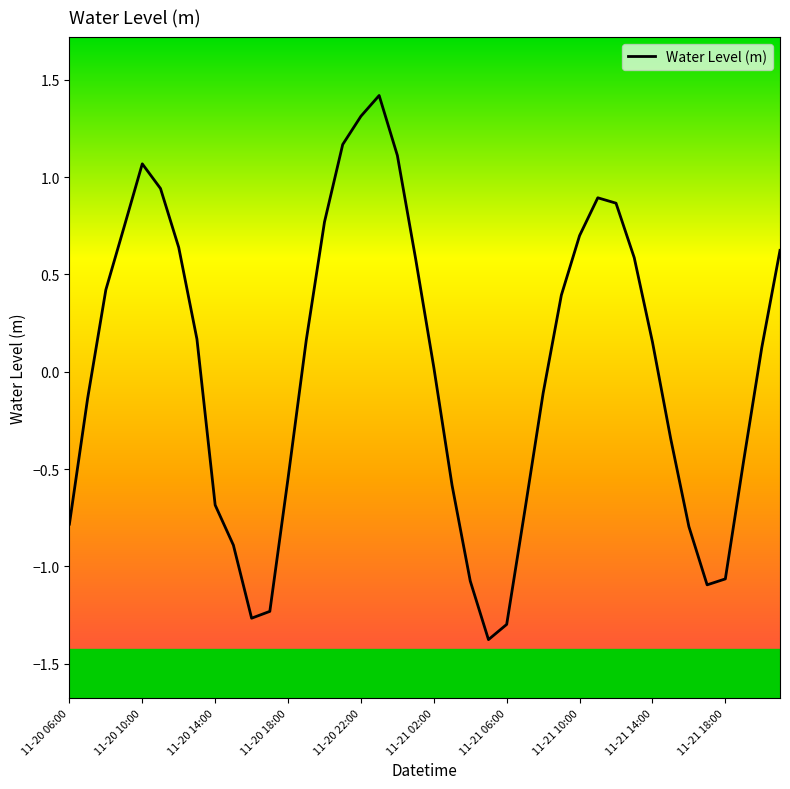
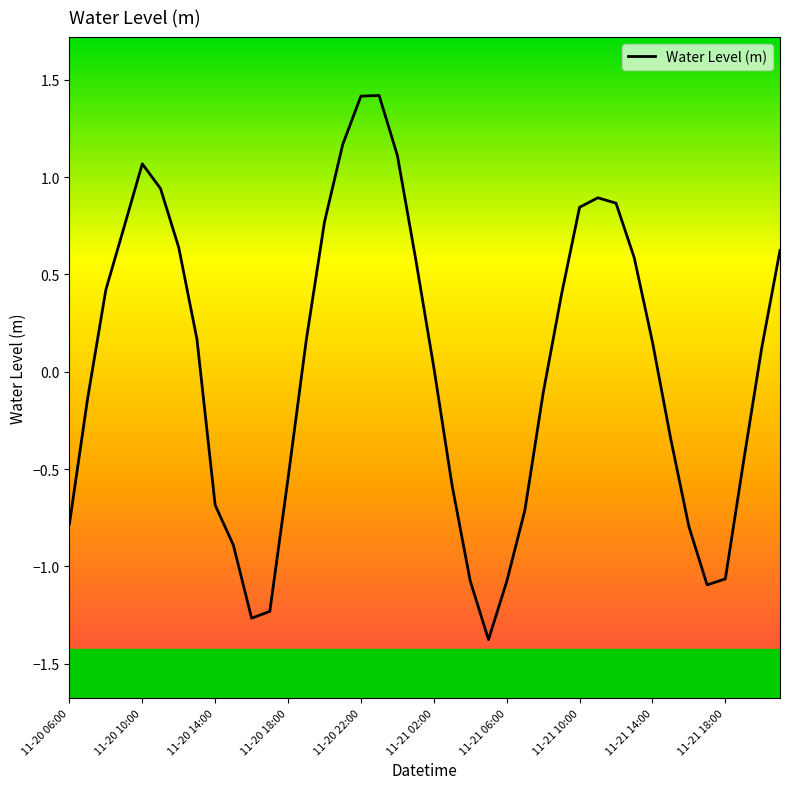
11-20 22:00: 1.31 -> 1.42
11-21 06:00: -1.30 -> -1.08
11-21 10:00: 0.70 -> 0.85
